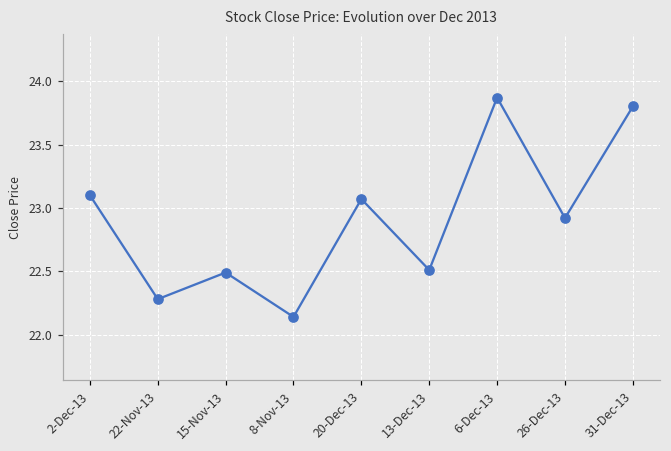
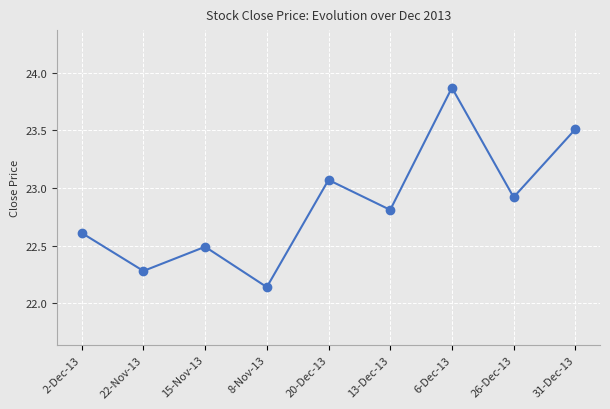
2-Dec-13: 23.10 -> 22.61
13-Dec-13: 22.51 -> 22.81
31-Dec-13: 23.80 -> 23.51
